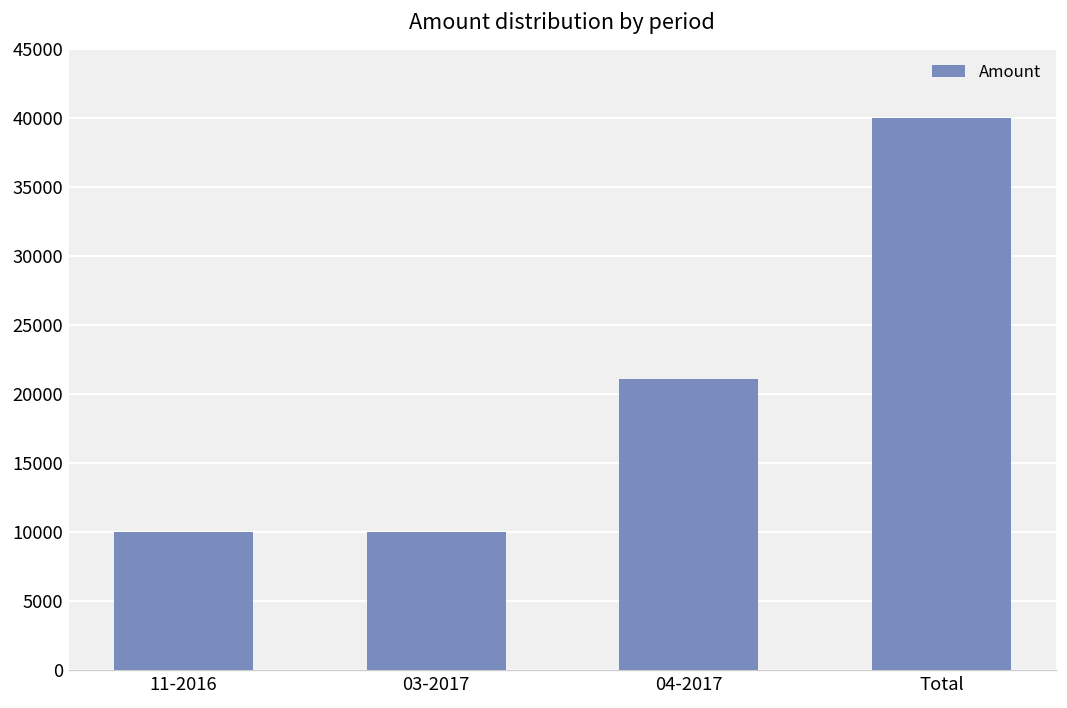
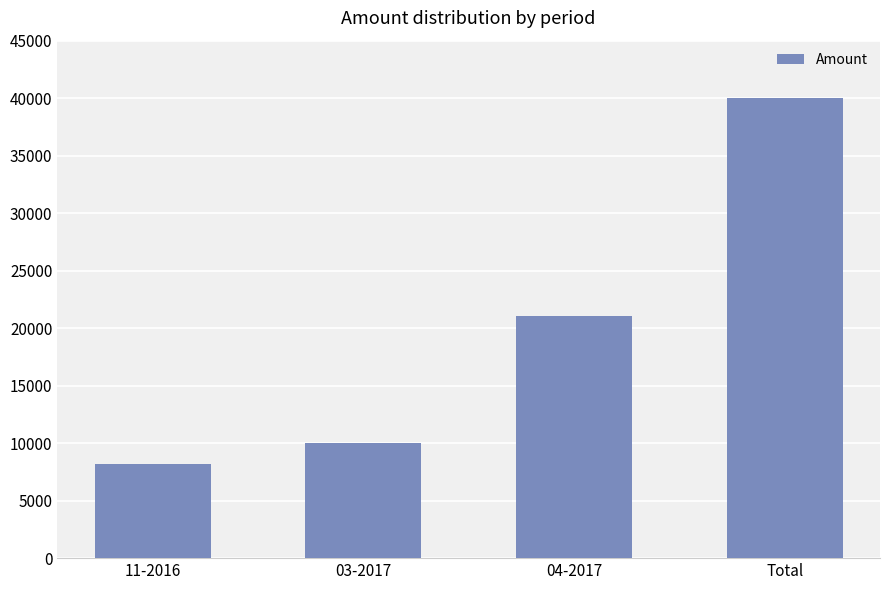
11-2016: 10000 -> 8200
